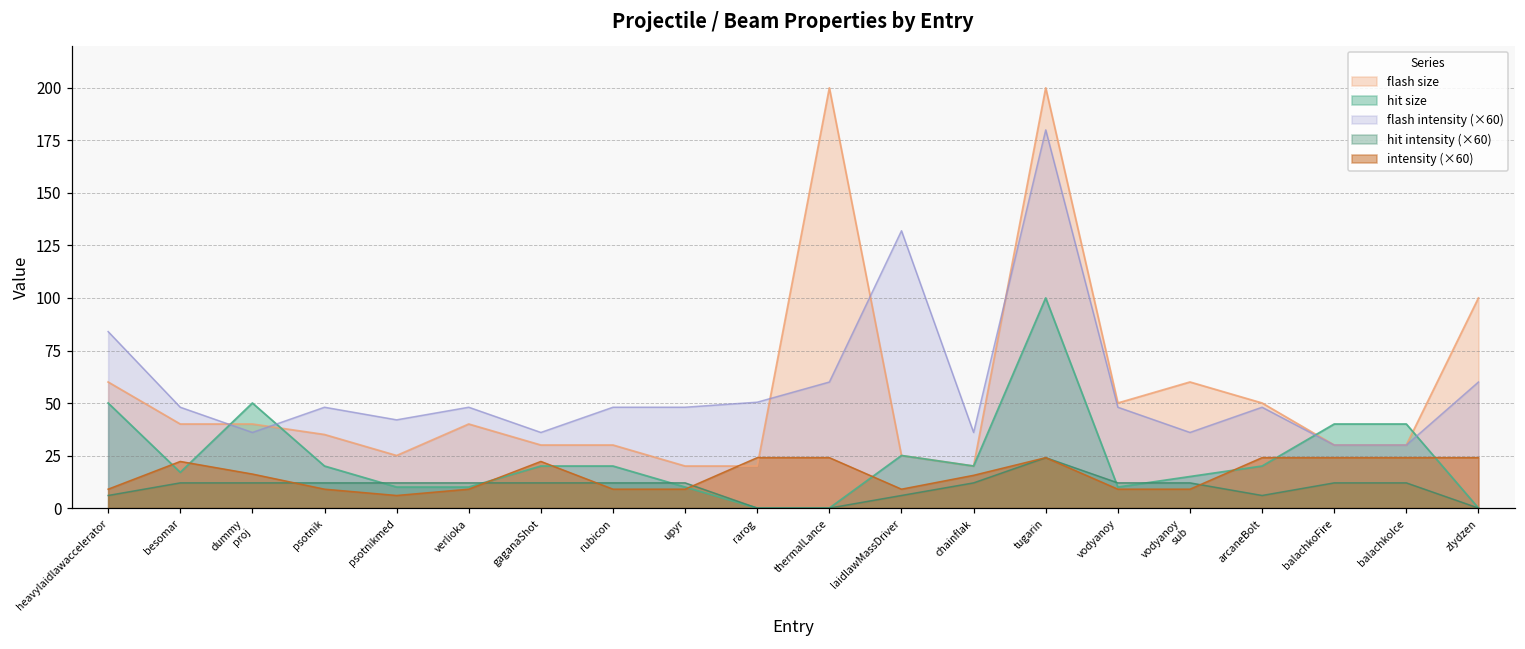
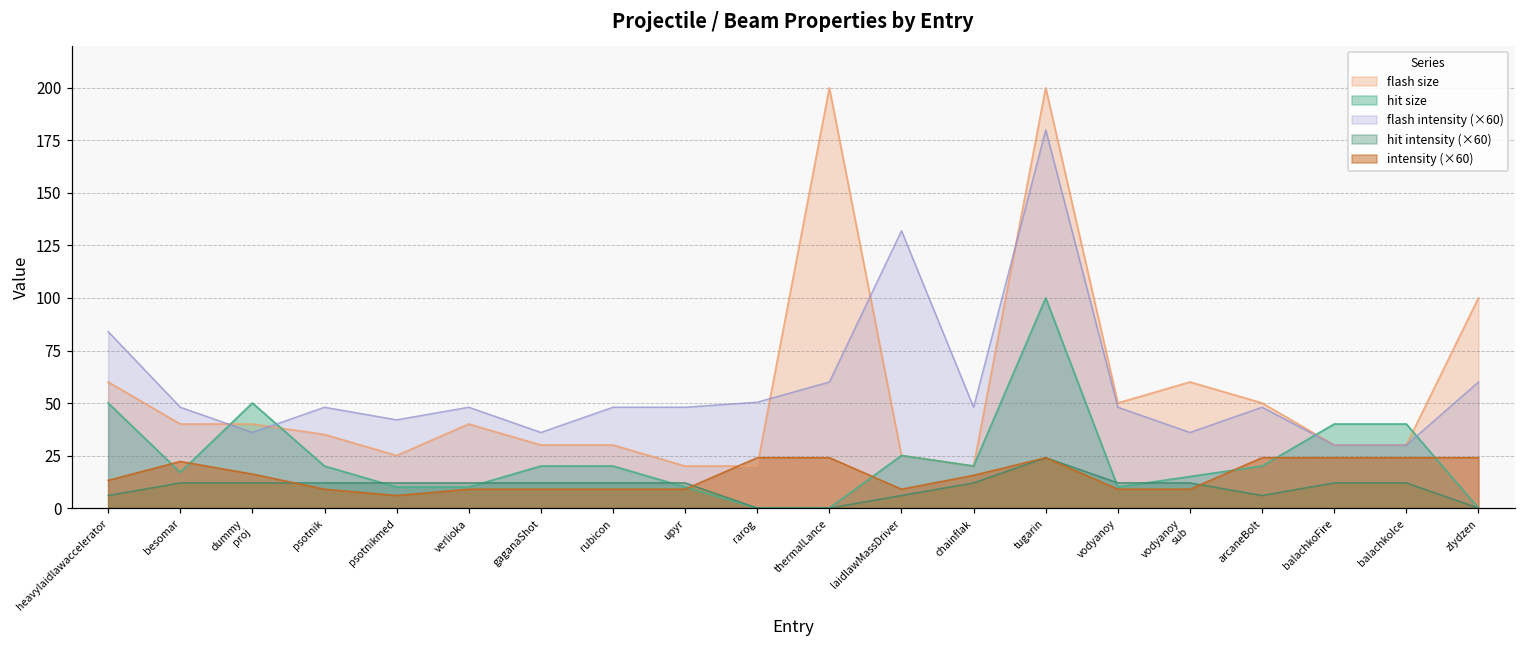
intensity (×60), heavylaidlawaccelerator: 9 -> 13
intensity (×60), gaganaShot: 22 -> 9
flash intensity (×60), chainflak: 36 -> 48
